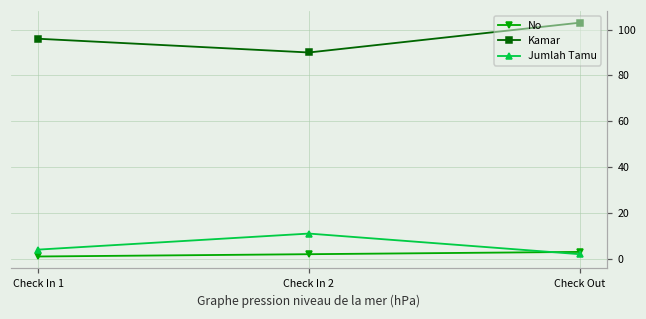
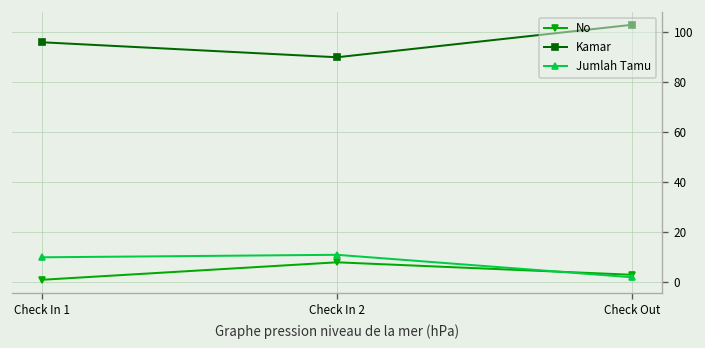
Jumlah Tamu, Check In 1: 4 -> 10
No, Check In 2: 2 -> 8
